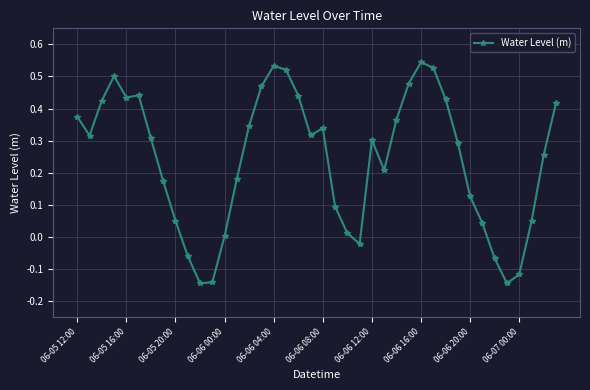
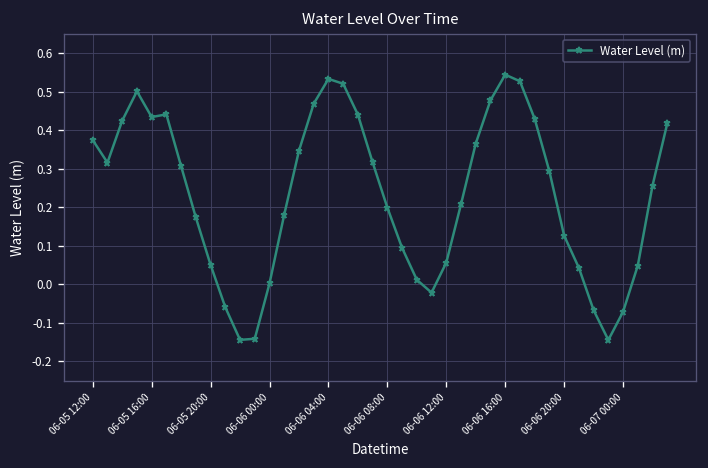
06-06 08:00: 0.34 -> 0.20
06-06 12:00: 0.30 -> 0.06
06-07 00:00: -0.12 -> -0.07
